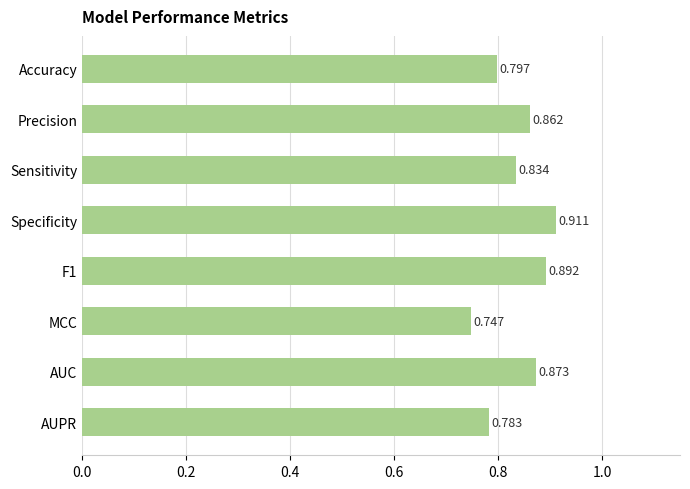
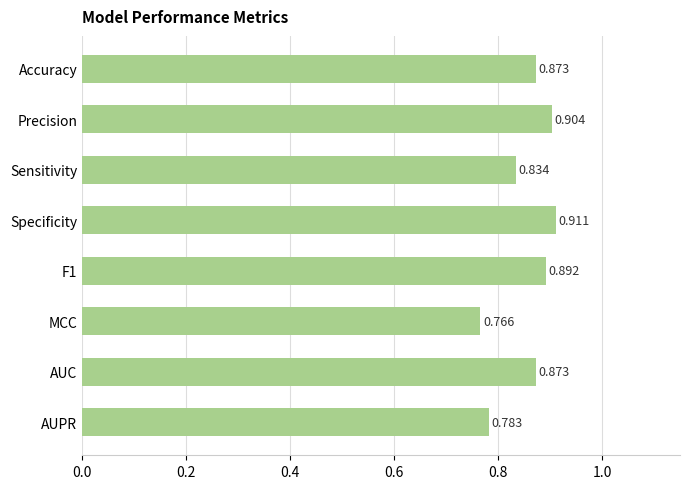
Accuracy: 0.797 -> 0.873
Precision: 0.862 -> 0.904
MCC: 0.747 -> 0.766
